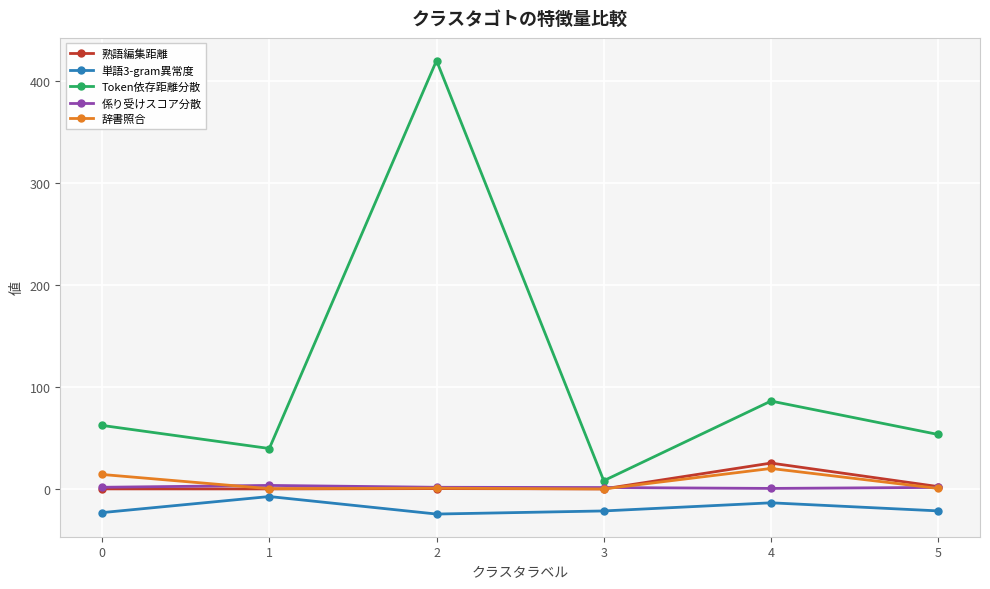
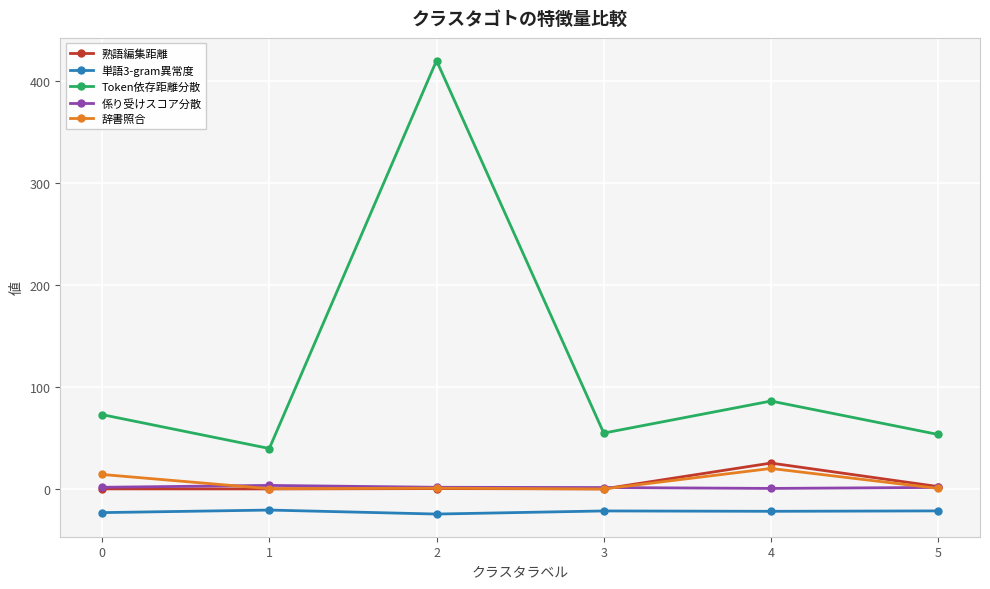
Token依存距離分散, 0: 62 -> 73
単語3-gram異常度, 1: -7 -> -21
Token依存距離分散, 3: 8 -> 55
単語3-gram異常度, 4: -14 -> -22
